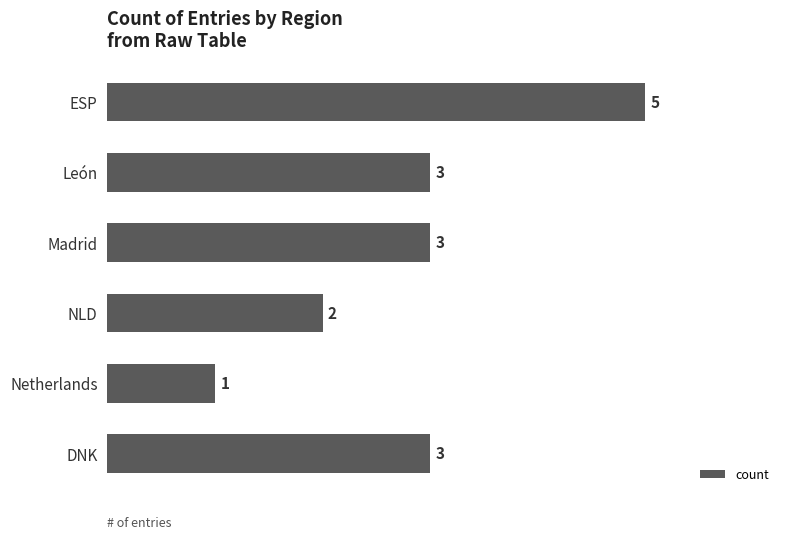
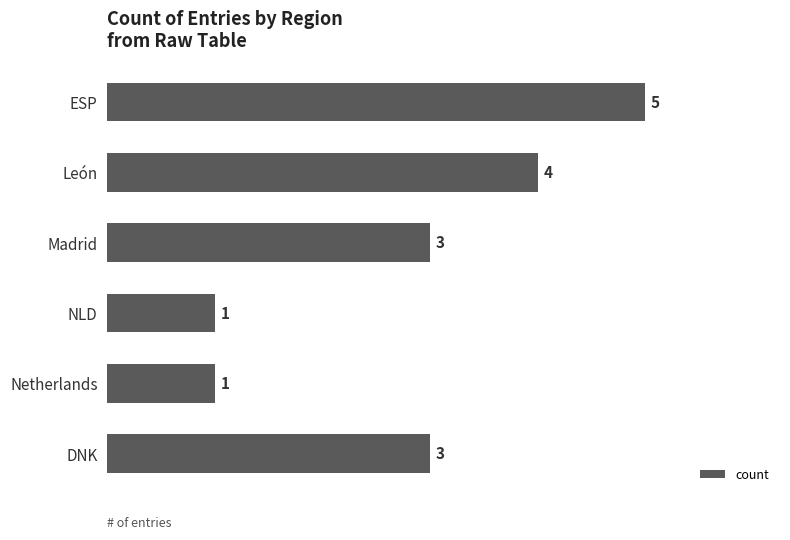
León: 3 -> 4
NLD: 2 -> 1
